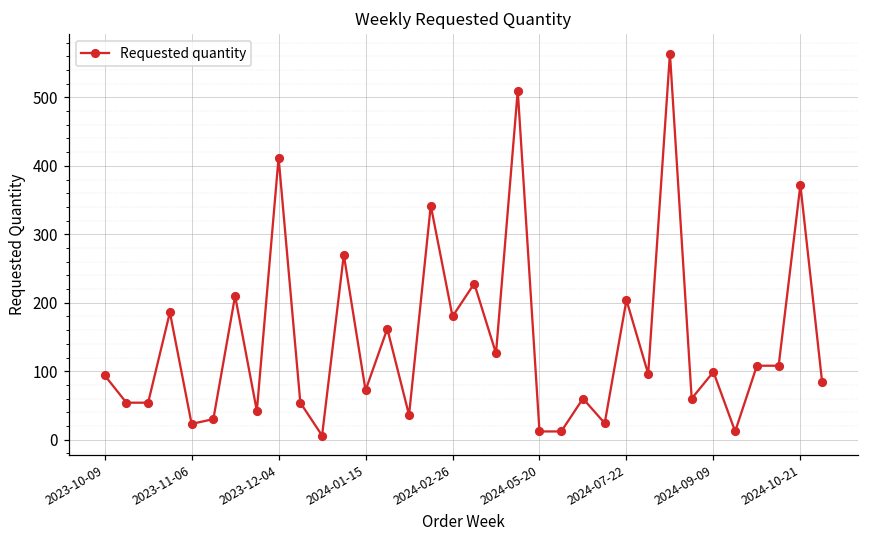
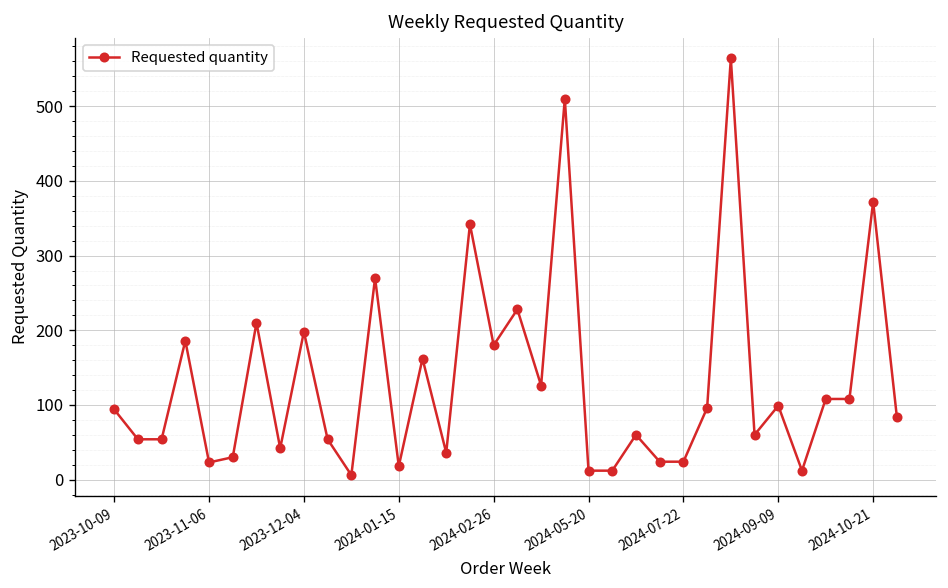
2023-12-04: 410 -> 200
2024-01-15: 70 -> 20
2024-07-22: 200 -> 20
